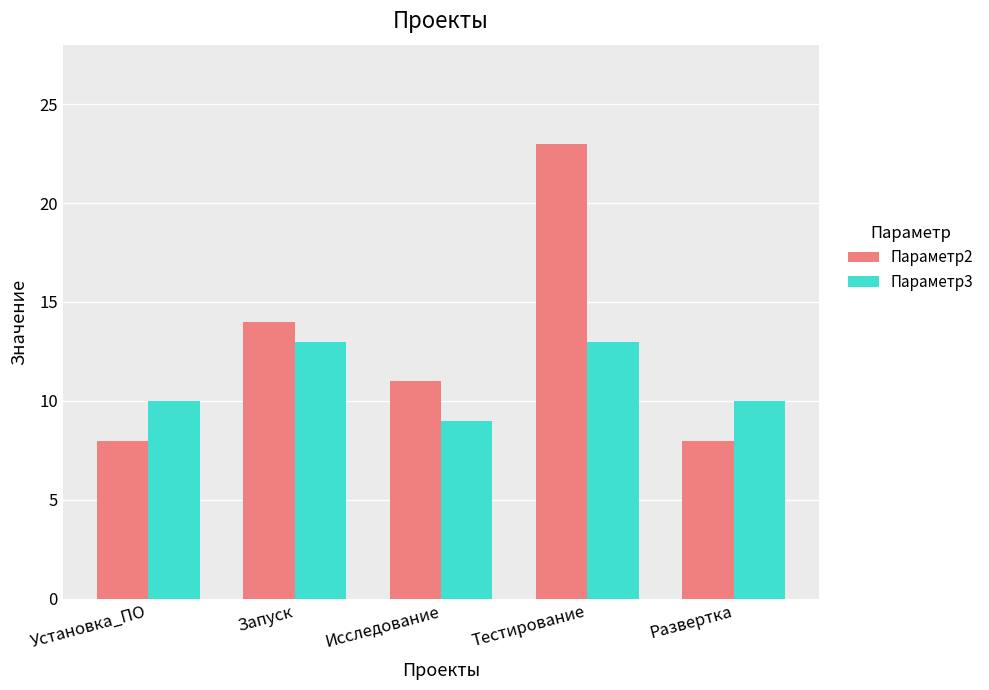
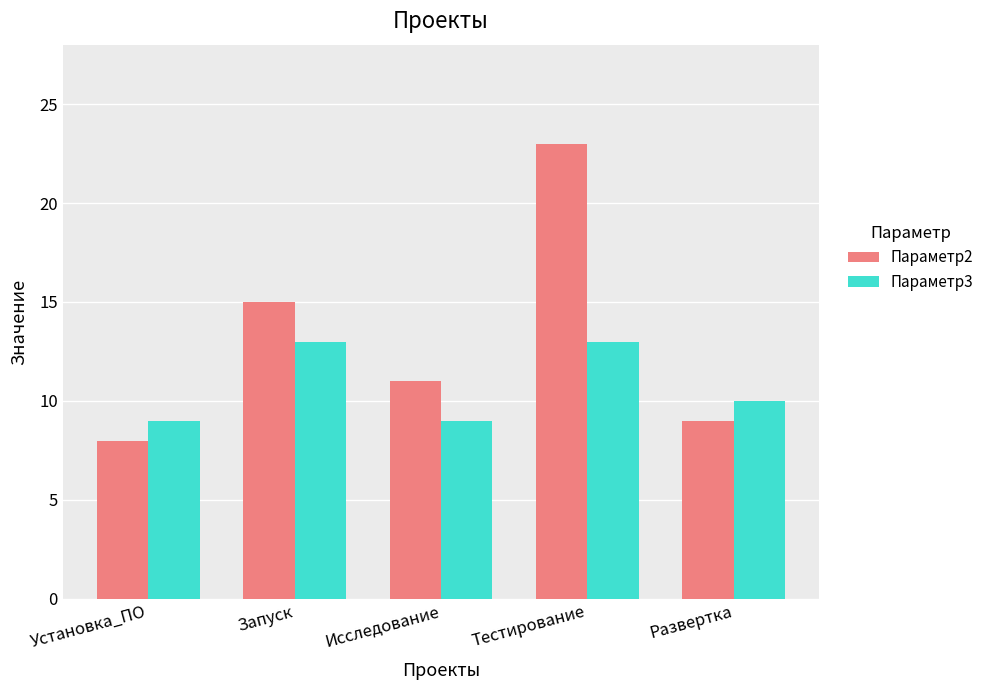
Параметр3, Установка_ПО: 10 -> 9
Параметр2, Запуск: 14 -> 15
Параметр2, Развертка: 8 -> 9
